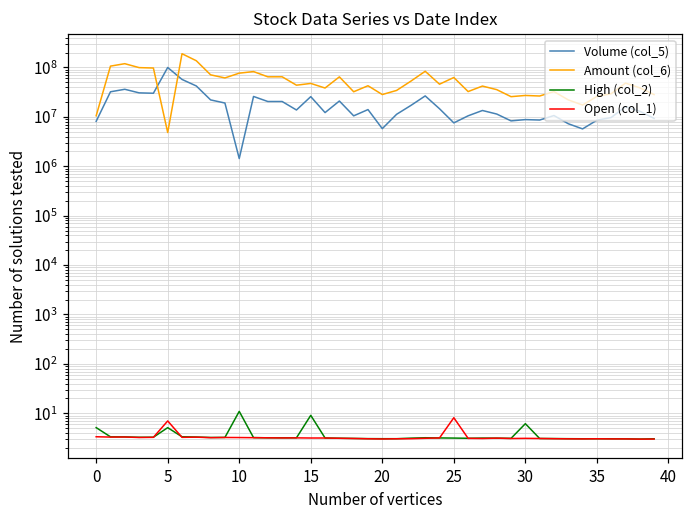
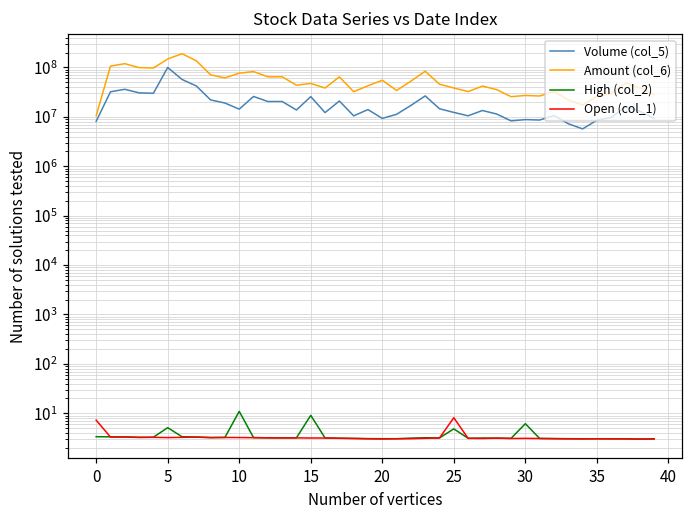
High (col_2), 0: 5 -> 3
Open (col_1), 0: 3 -> 7
Amount (col_6), 5: 5000000 -> 150000000
Open (col_1), 5: 7 -> 3
Volume (col_5), 10: 1400000 -> 14000000
Volume (col_5), 20: 6000000 -> 9000000
Amount (col_6), 20: 30000000 -> 60000000
Volume (col_5), 25: 8000000 -> 12000000
Amount (col_6), 25: 60000000 -> 40000000
High (col_2), 25: 3 -> 5
